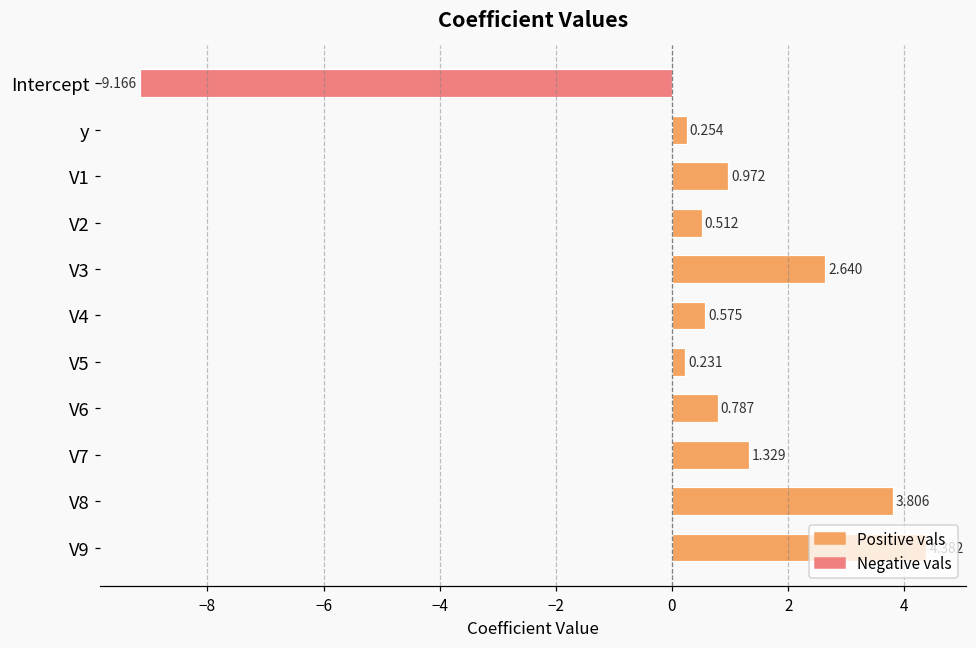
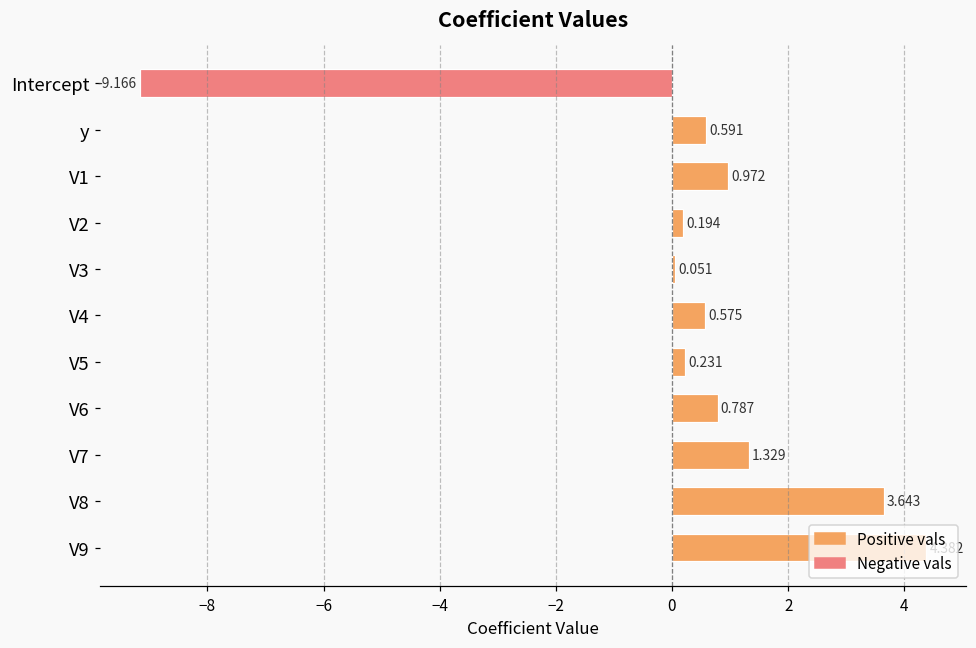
y: 0.254 -> 0.591
V2: 0.512 -> 0.194
V3: 2.640 -> 0.051
V8: 3.806 -> 3.643
